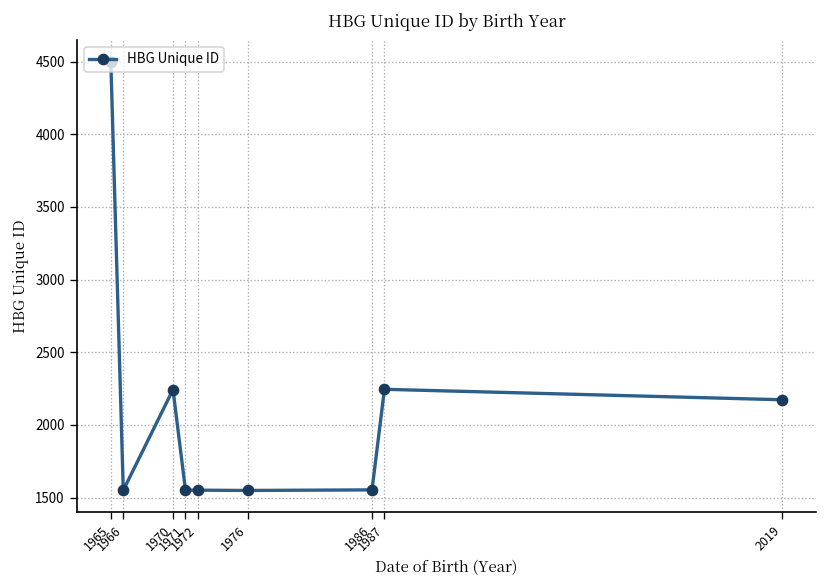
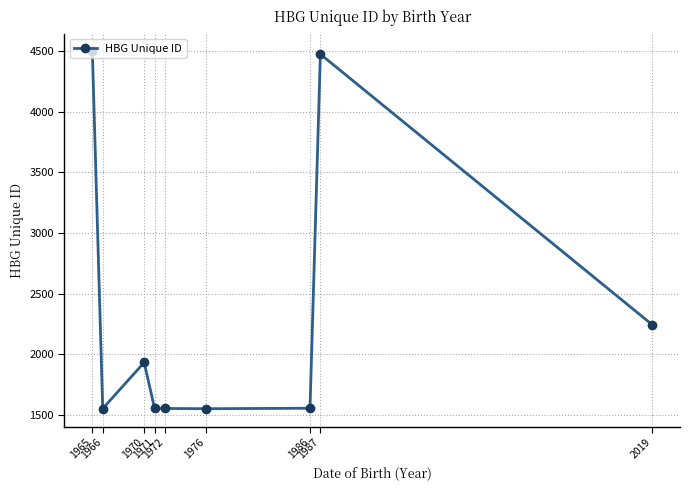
1970: 2240 -> 1930
1987: 2250 -> 4480
2019: 2170 -> 2240
